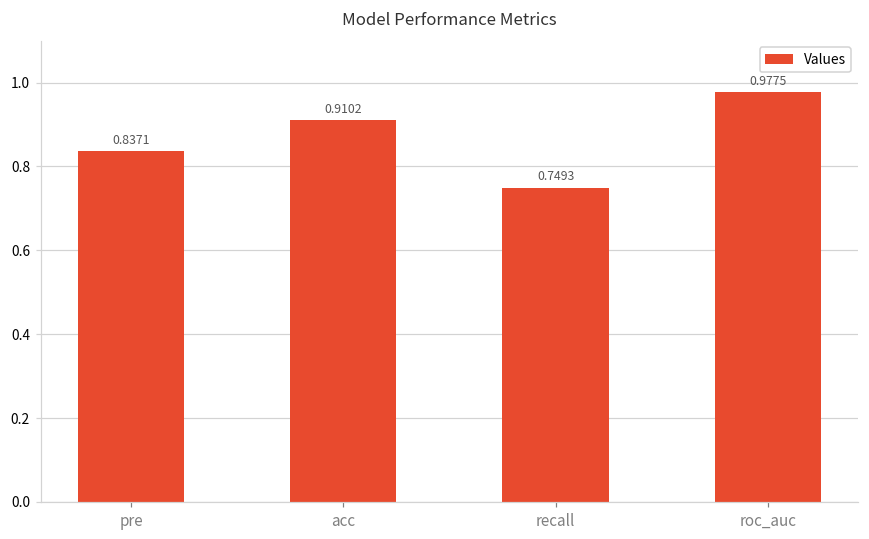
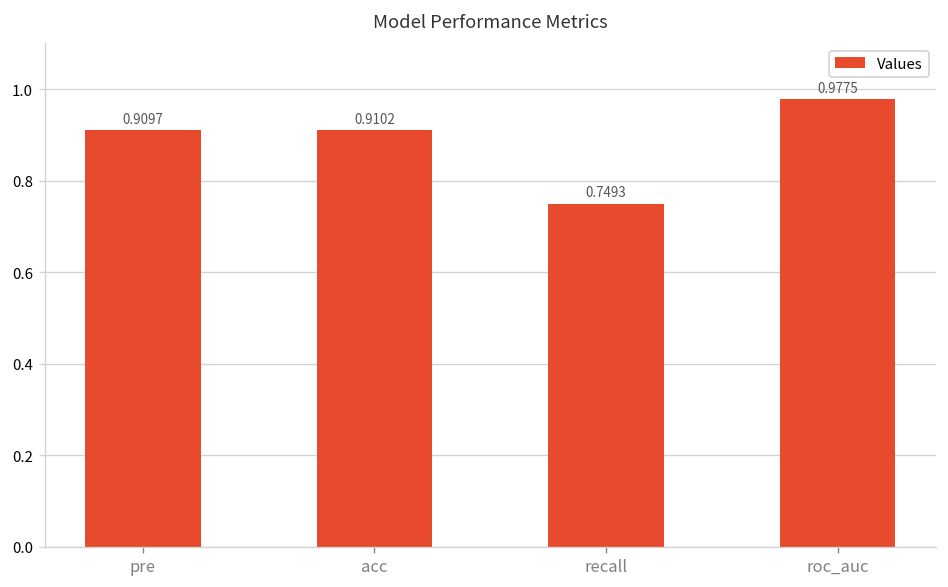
pre: 0.8371 -> 0.9097
